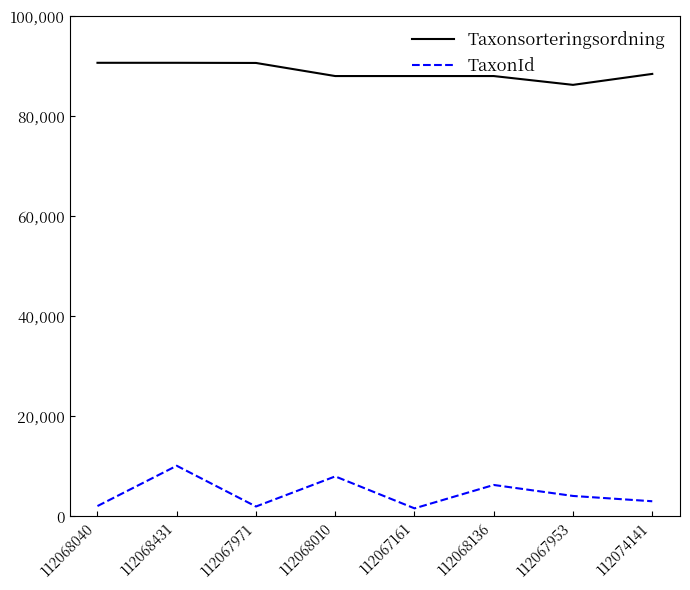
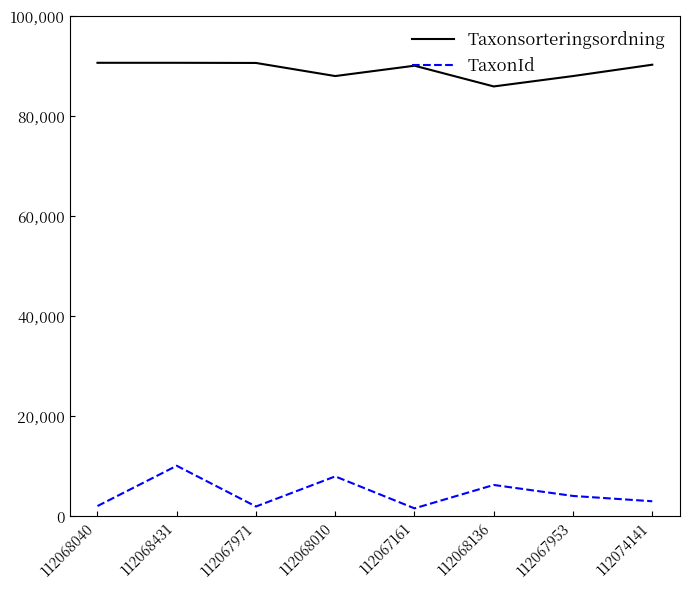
Taxonsorteringsordning, 112067161: 88,000 -> 90,000
Taxonsorteringsordning, 112068136: 88,000 -> 86,000
Taxonsorteringsordning, 112067953: 86,000 -> 88,000
Taxonsorteringsordning, 112074141: 88,000 -> 90,000
